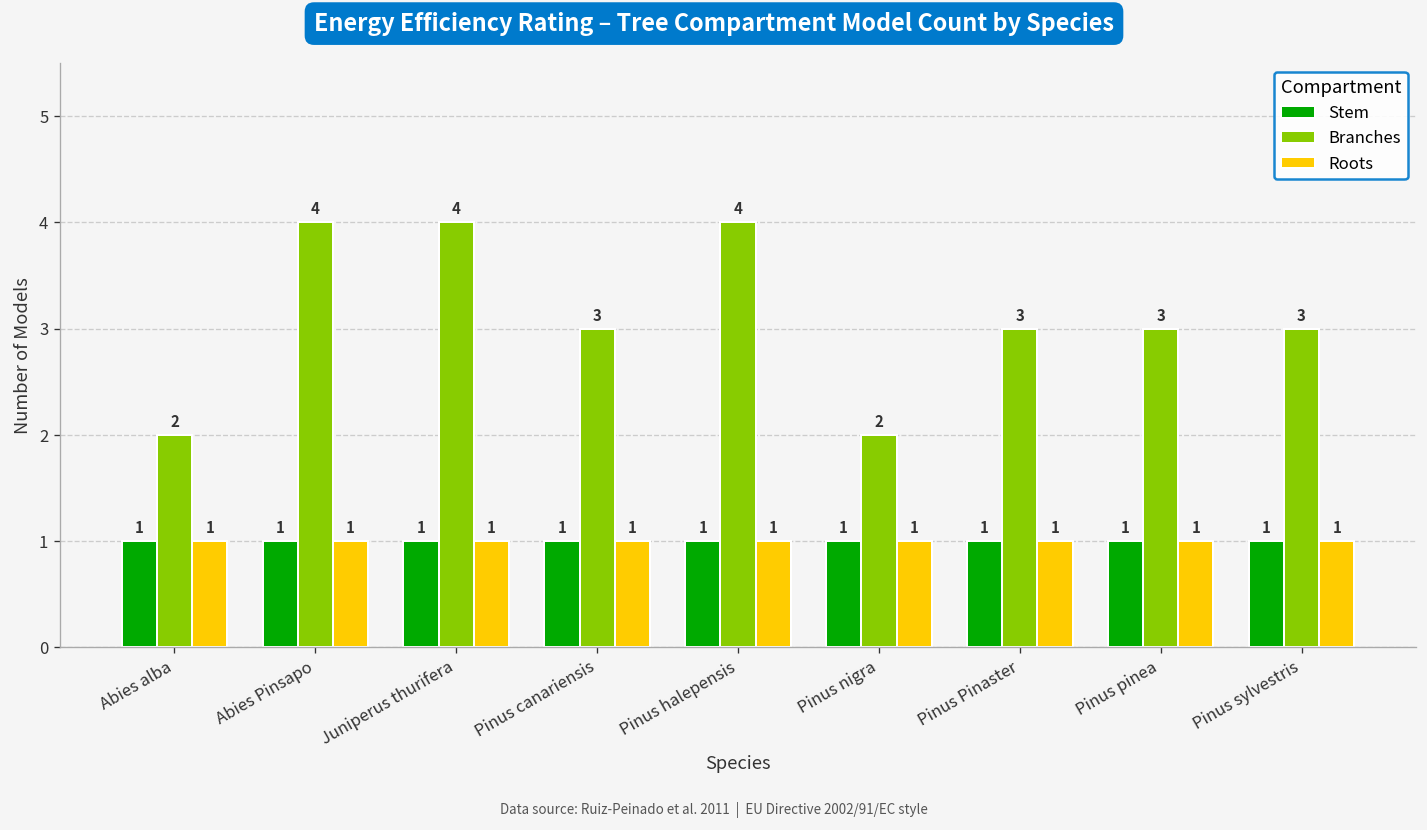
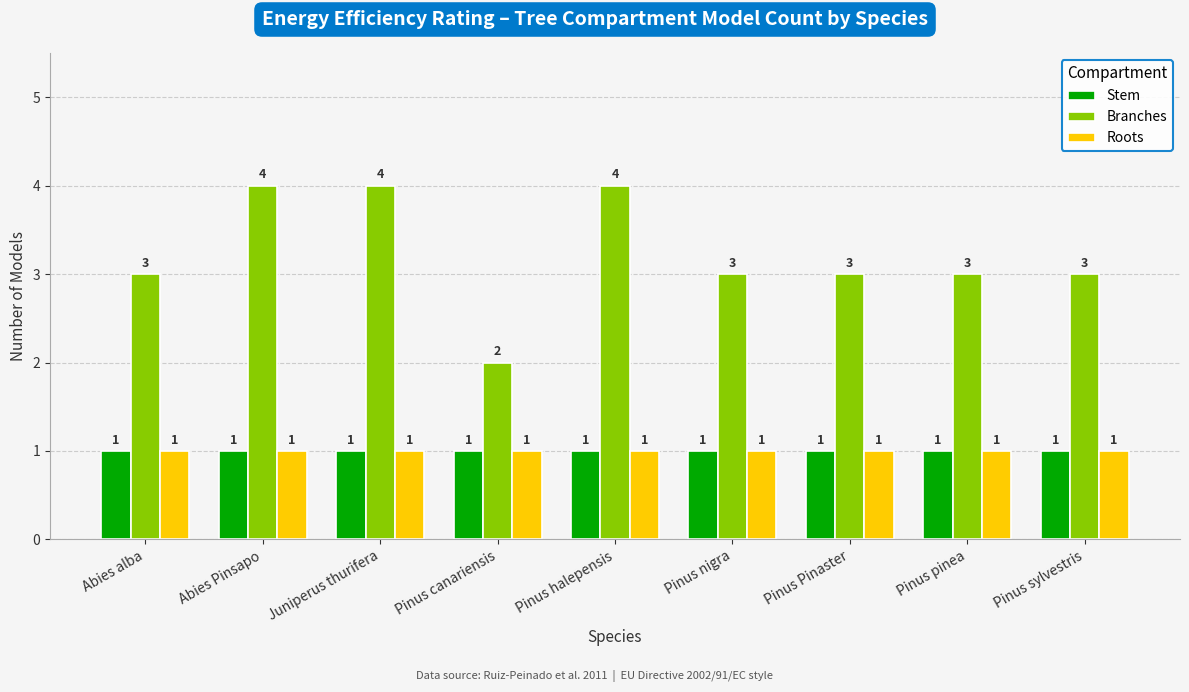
Branches, Abies alba: 2 -> 3
Branches, Pinus canariensis: 3 -> 2
Branches, Pinus nigra: 2 -> 3
